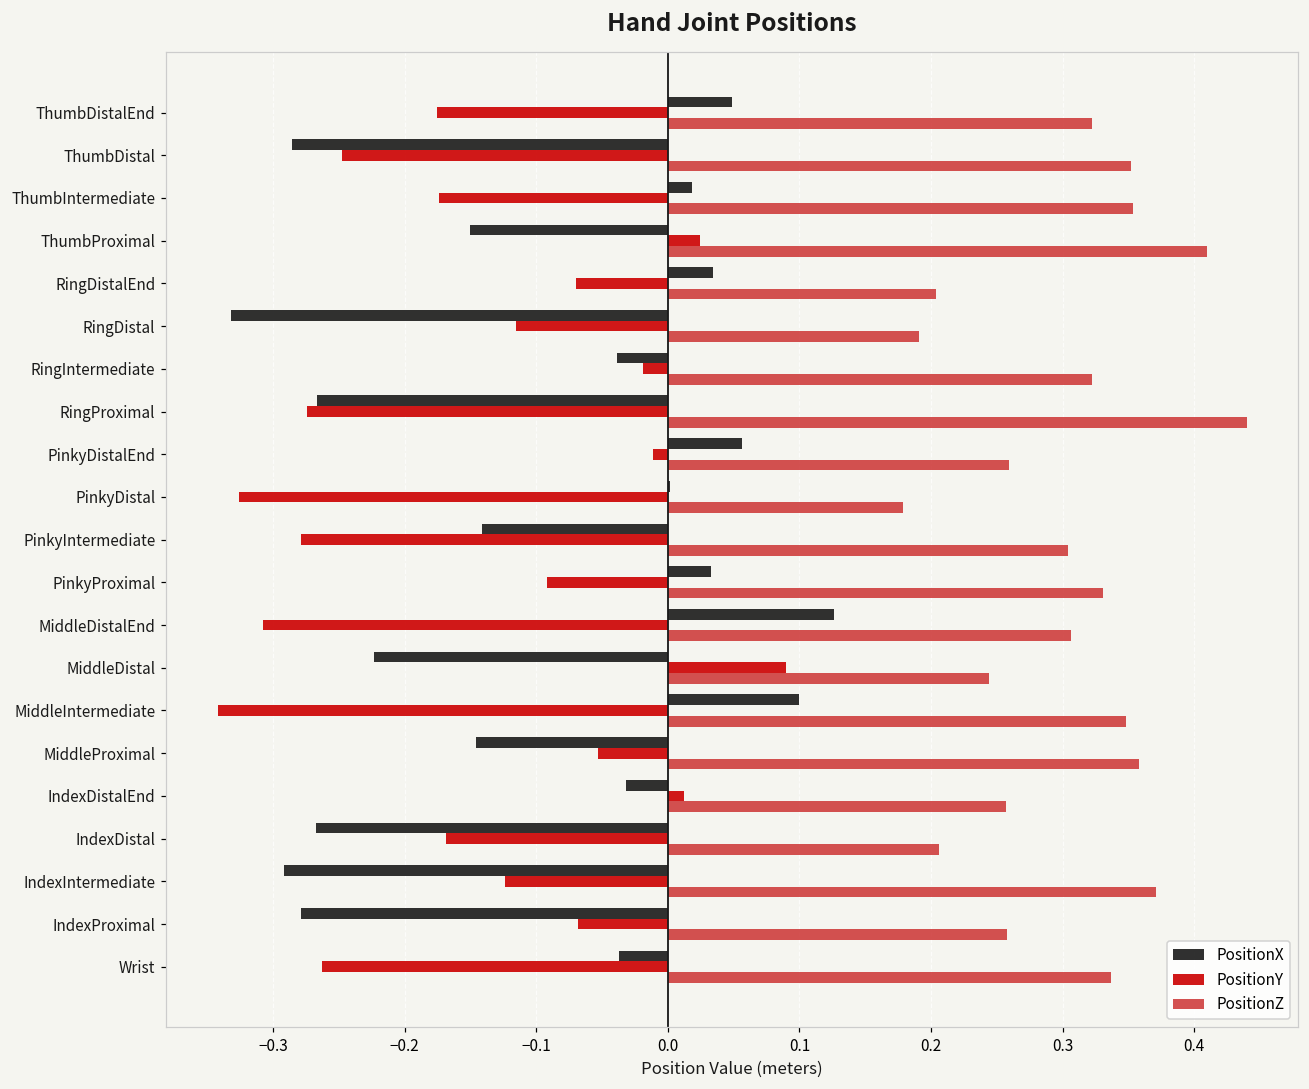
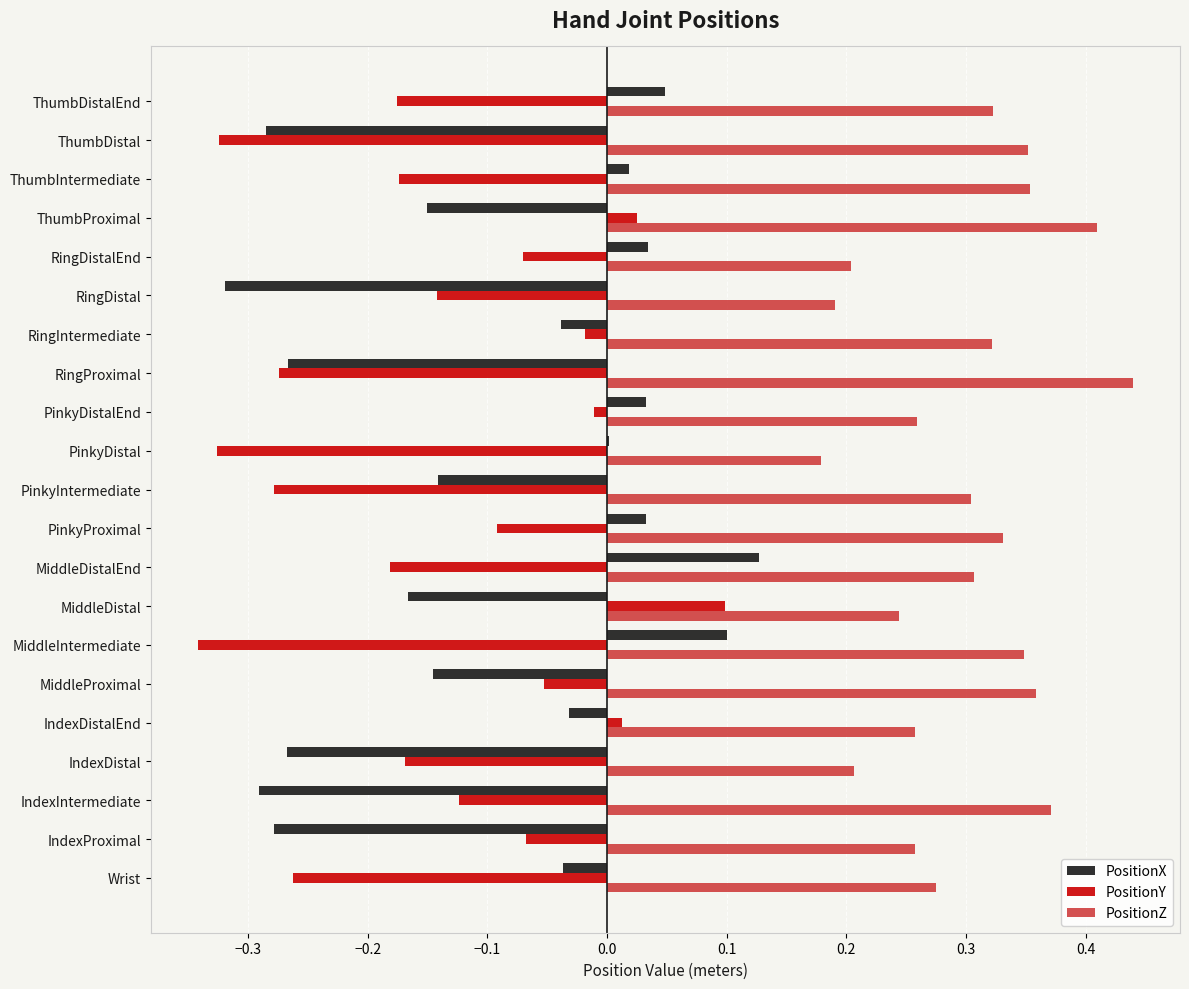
PositionY, ThumbDistal: -0.248 -> -0.324
PositionX, RingDistal: -0.332 -> -0.319
PositionY, RingDistal: -0.115 -> -0.142
PositionX, PinkyDistalEnd: 0.056 -> 0.032
PositionY, MiddleDistalEnd: -0.307 -> -0.182
PositionX, MiddleDistal: -0.224 -> -0.166
PositionY, MiddleDistal: 0.090 -> 0.098
PositionZ, Wrist: 0.337 -> 0.275
